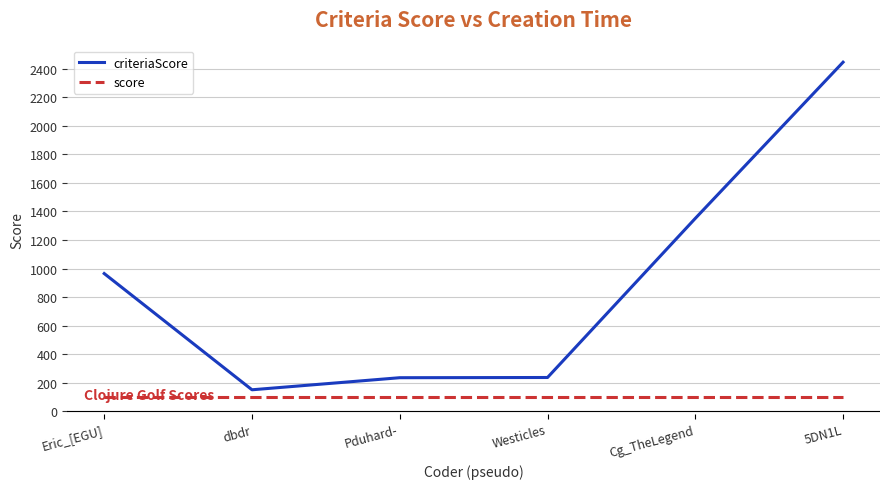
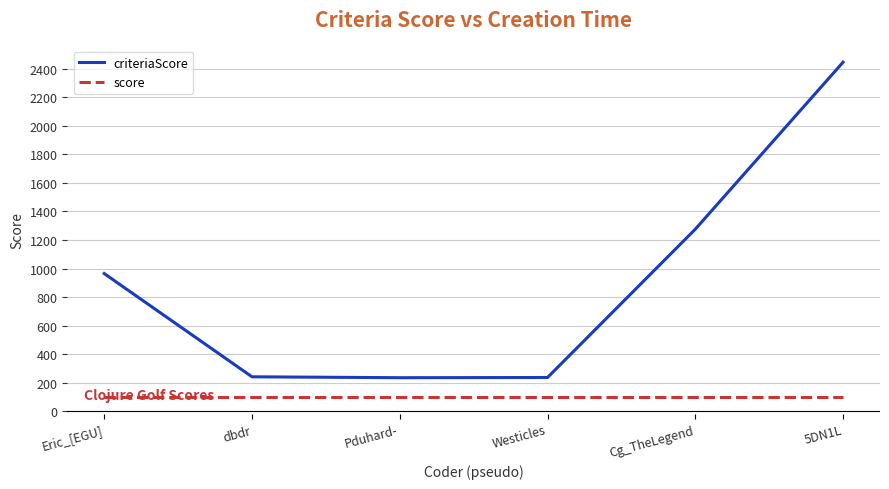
criteriaScore, dbdr: 150 -> 240
criteriaScore, Cg_TheLegend: 1350 -> 1280
